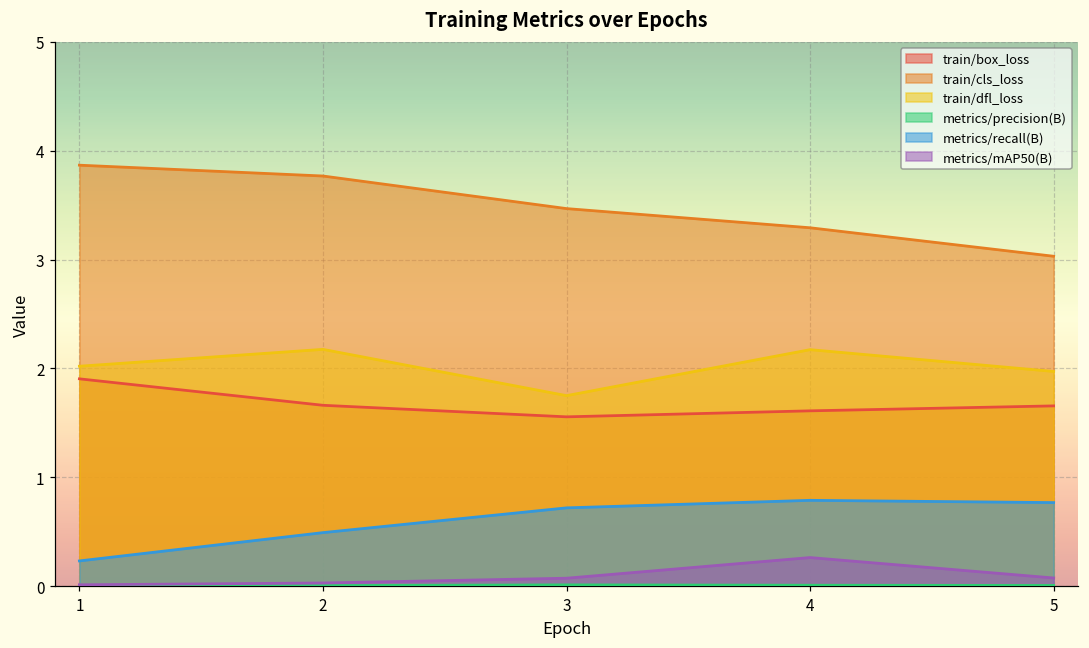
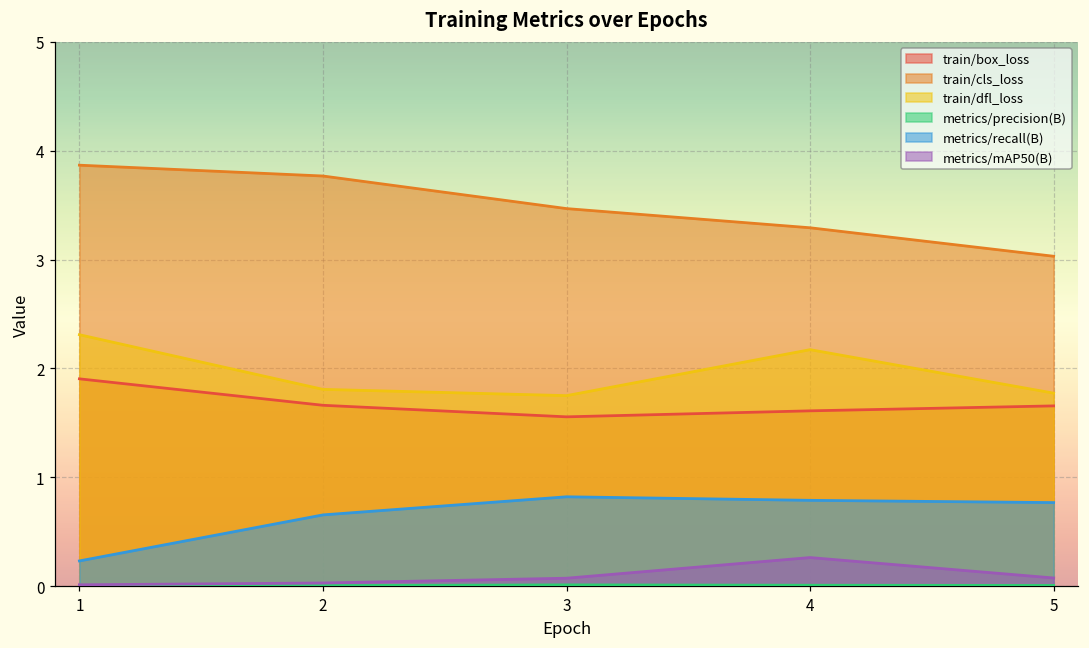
train/dfl_loss, 1: 2.0 -> 2.3
train/dfl_loss, 2: 2.2 -> 1.8
metrics/recall(B), 2: 0.5 -> 0.7
metrics/recall(B), 3: 0.7 -> 0.8
train/dfl_loss, 5: 2.0 -> 1.8
